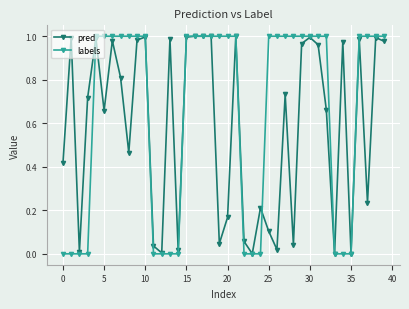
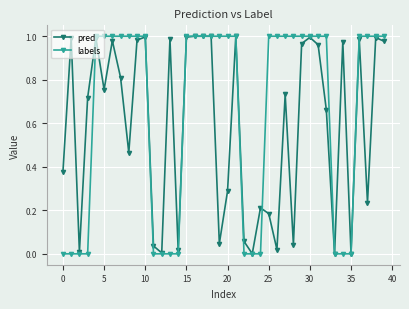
pred, 0: 0.42 -> 0.38
pred, 5: 0.66 -> 0.75
pred, 20: 0.17 -> 0.29
pred, 25: 0.10 -> 0.18
